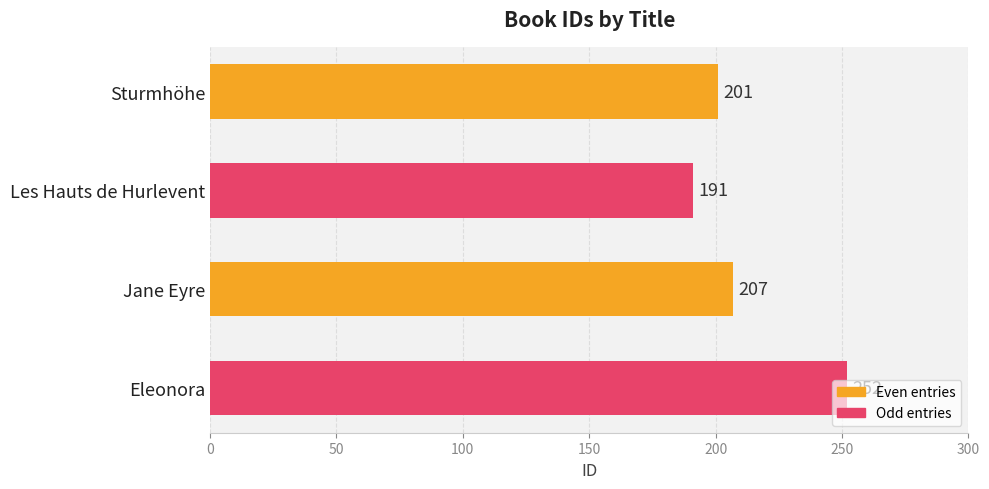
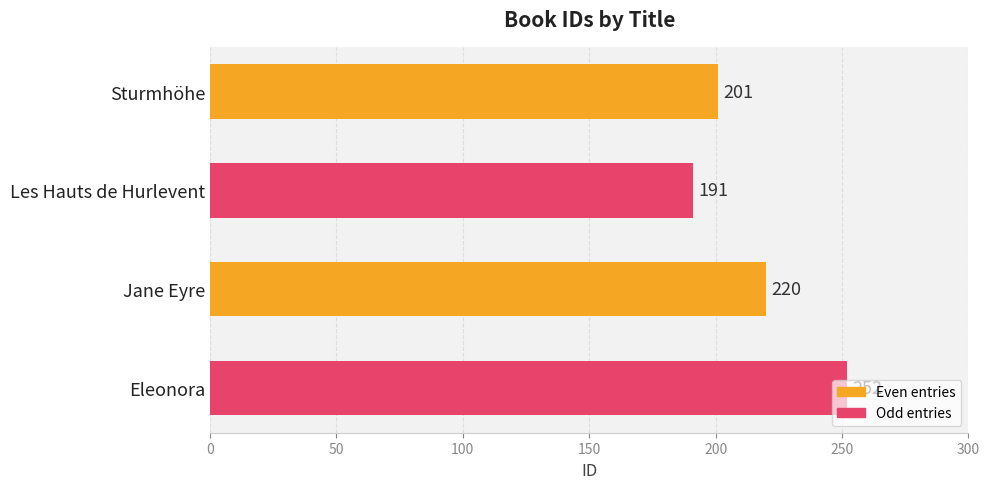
Jane Eyre: 207 -> 220
